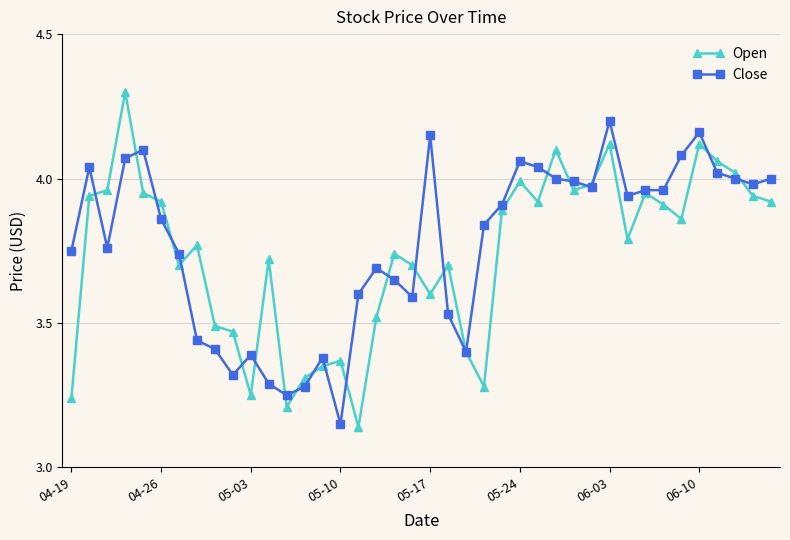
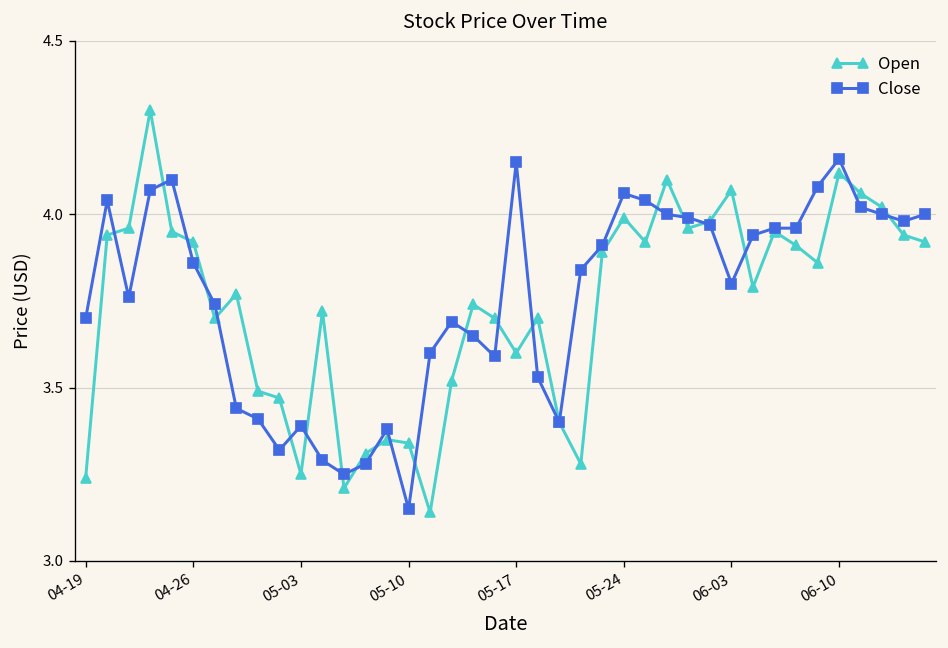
Close, 04-19: 3.75 -> 3.70
Open, 05-10: 3.37 -> 3.34
Open, 06-03: 4.12 -> 4.07
Close, 06-03: 4.2 -> 3.8
